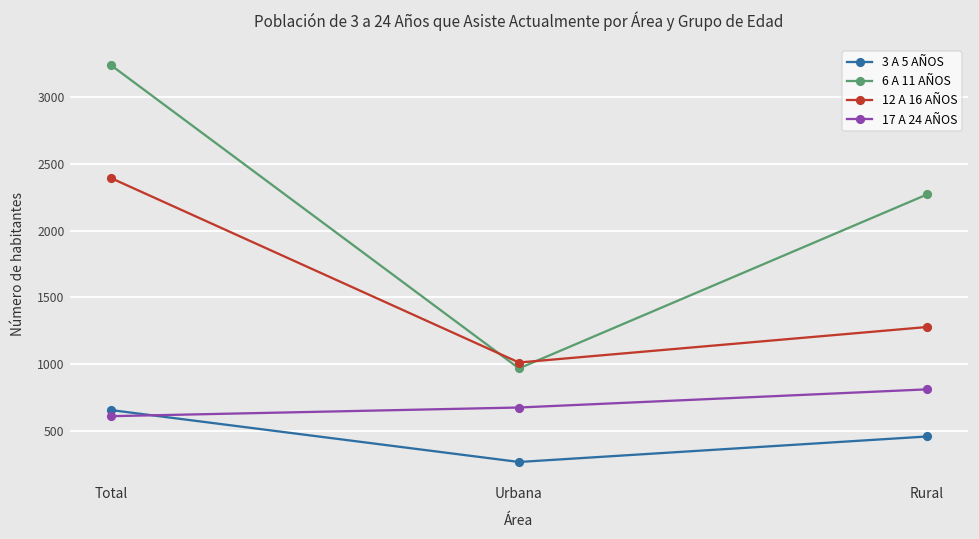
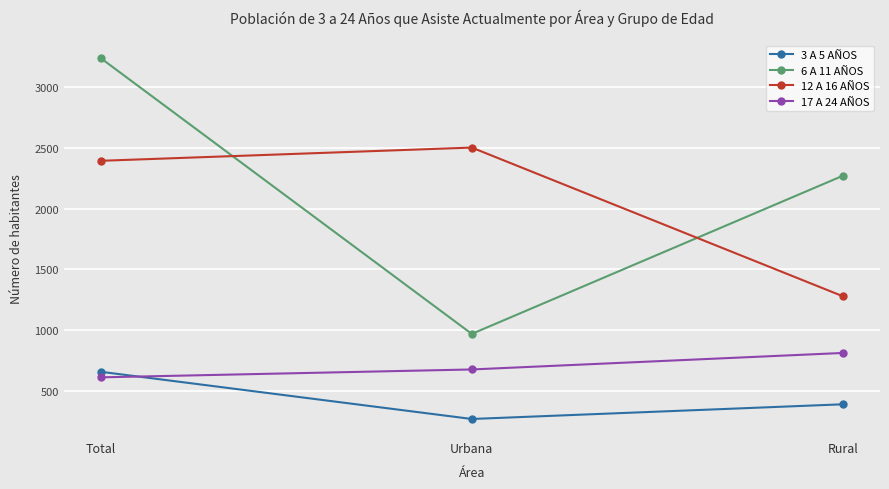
12 A 16 AÑOS, Urbana: 1010 -> 2500
3 A 5 AÑOS, Rural: 460 -> 390
